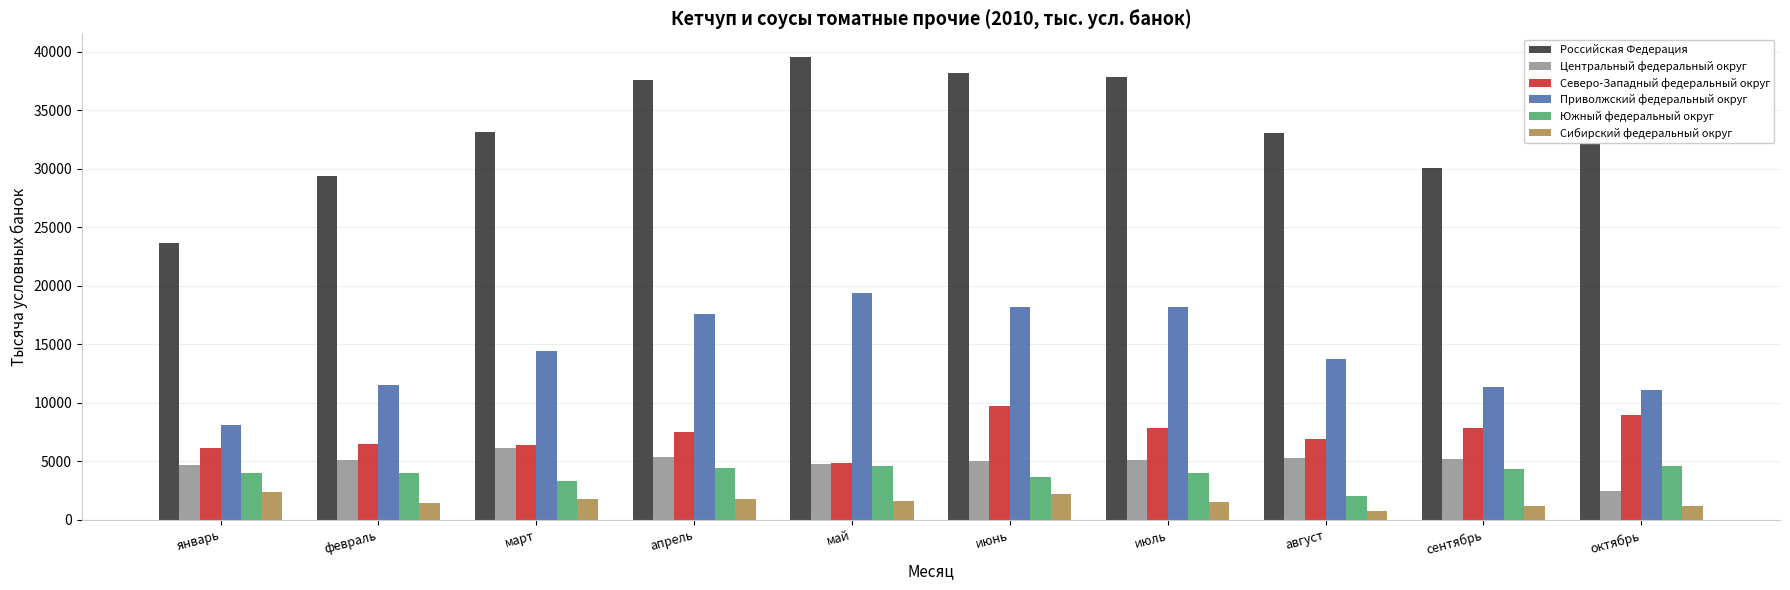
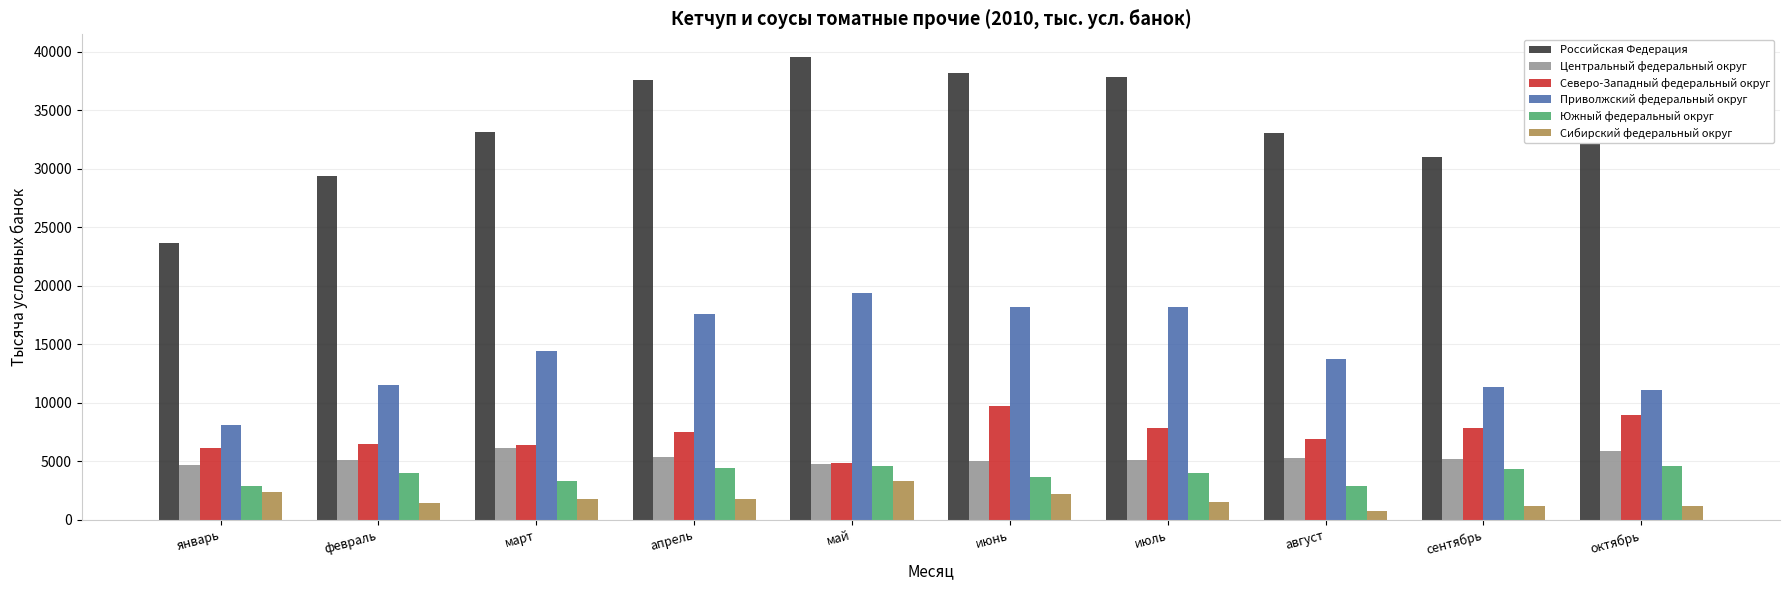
Южный федеральный округ, январь: 4000 -> 2900
Сибирский федеральный округ, май: 1600 -> 3300
Южный федеральный округ, август: 2000 -> 2900
Российская Федерация, сентябрь: 30100 -> 31000
Центральный федеральный округ, октябрь: 2500 -> 5900
